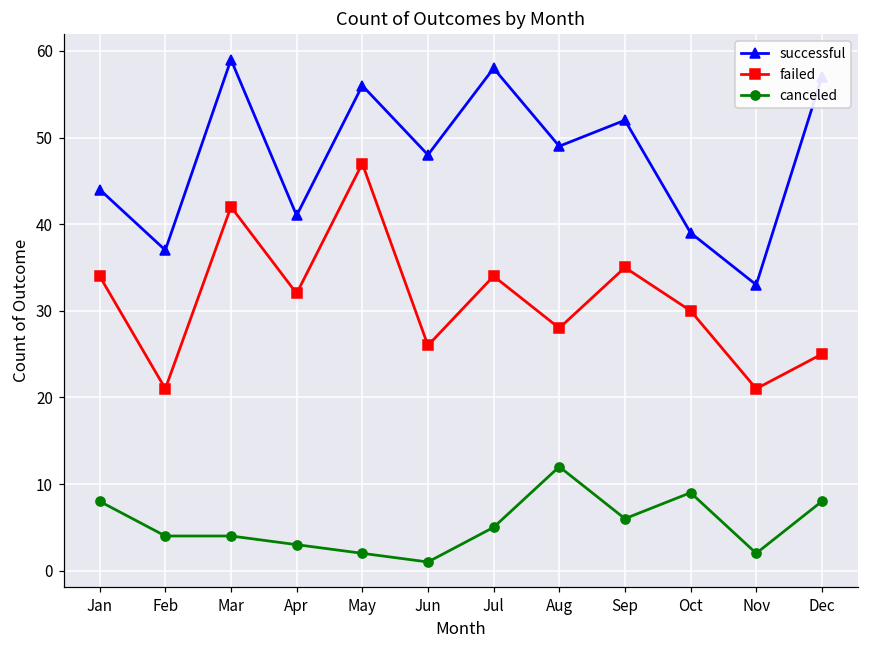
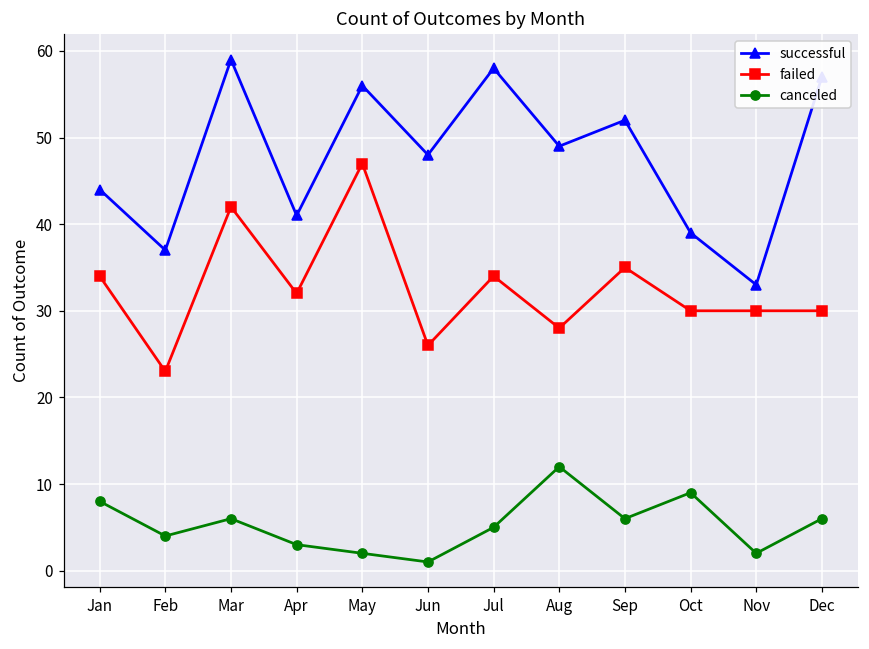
failed, Feb: 21 -> 23
canceled, Mar: 4 -> 6
failed, Nov: 21 -> 30
failed, Dec: 25 -> 30
canceled, Dec: 8 -> 6
